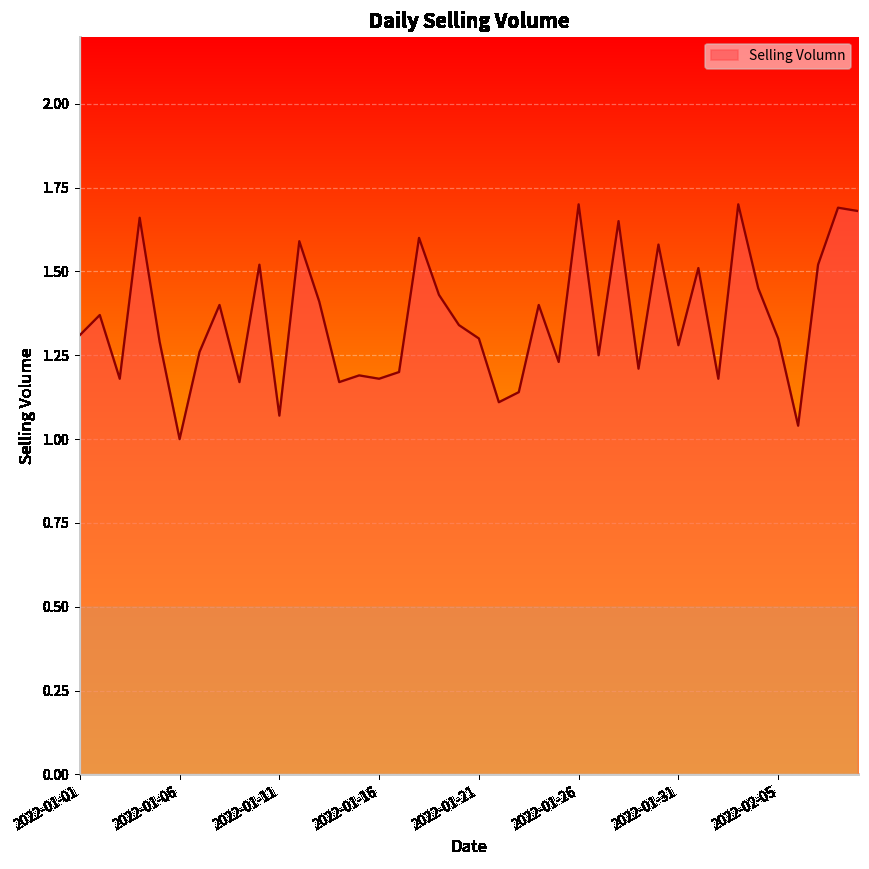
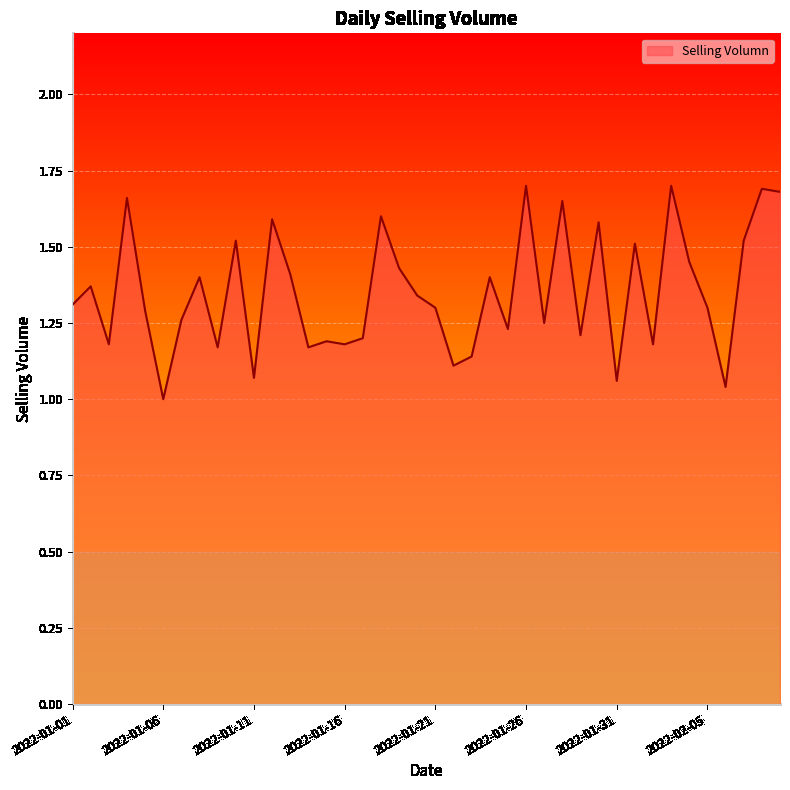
2022-01-31: 1.28 -> 1.06
